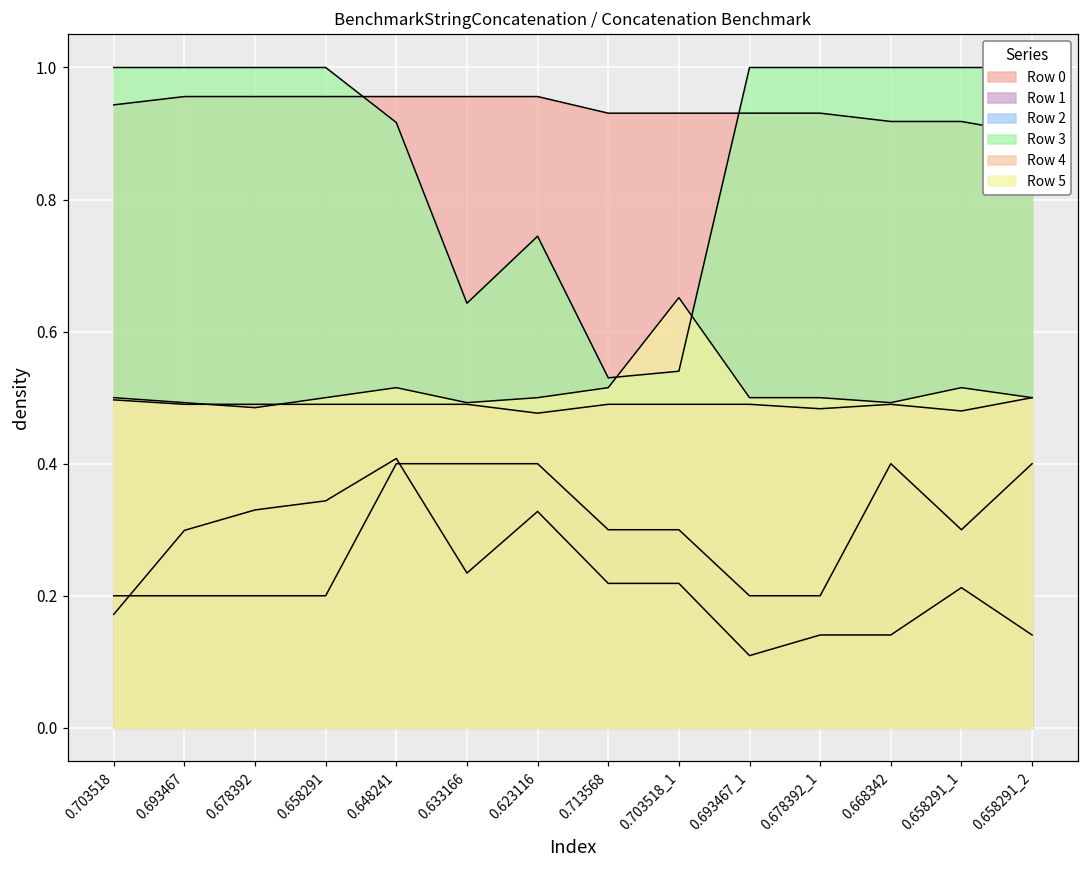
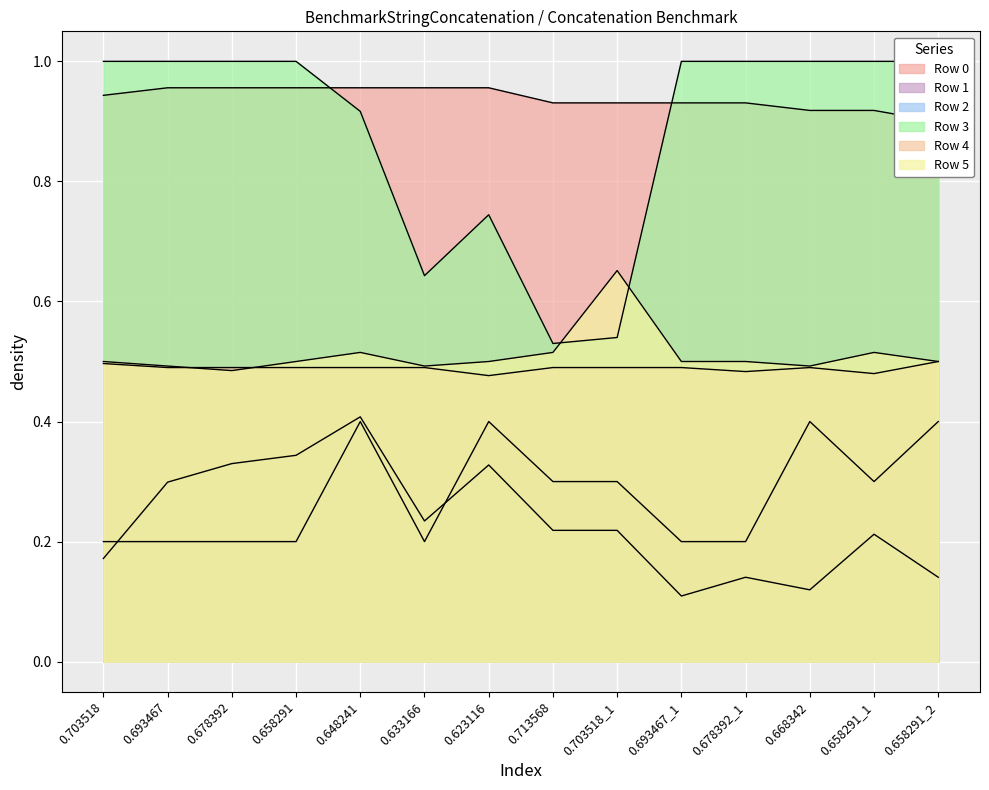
Row 1, 0.633166: 0.4 -> 0.2
Row 2, 0.668342: 0.14 -> 0.12
